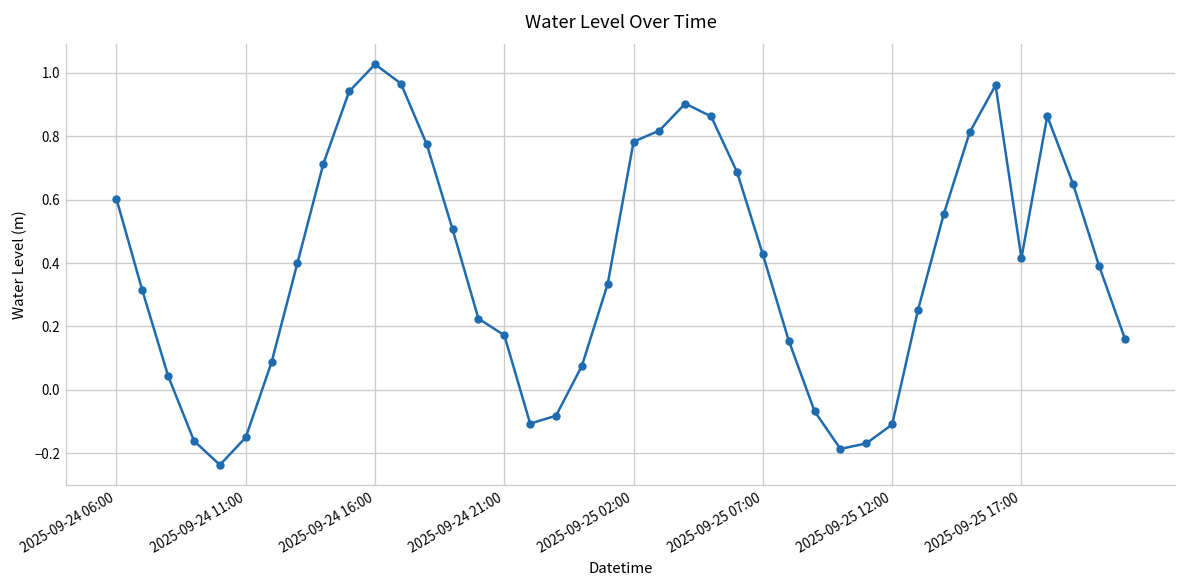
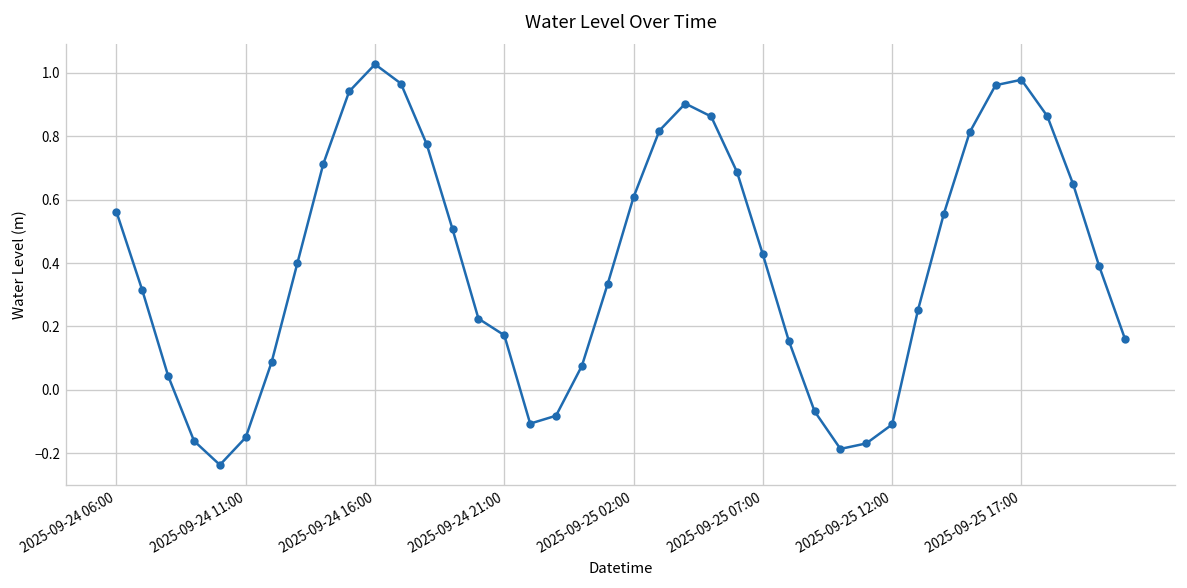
2025-09-24 06:00: 0.60 -> 0.56
2025-09-25 02:00: 0.78 -> 0.61
2025-09-25 17:00: 0.42 -> 0.98
